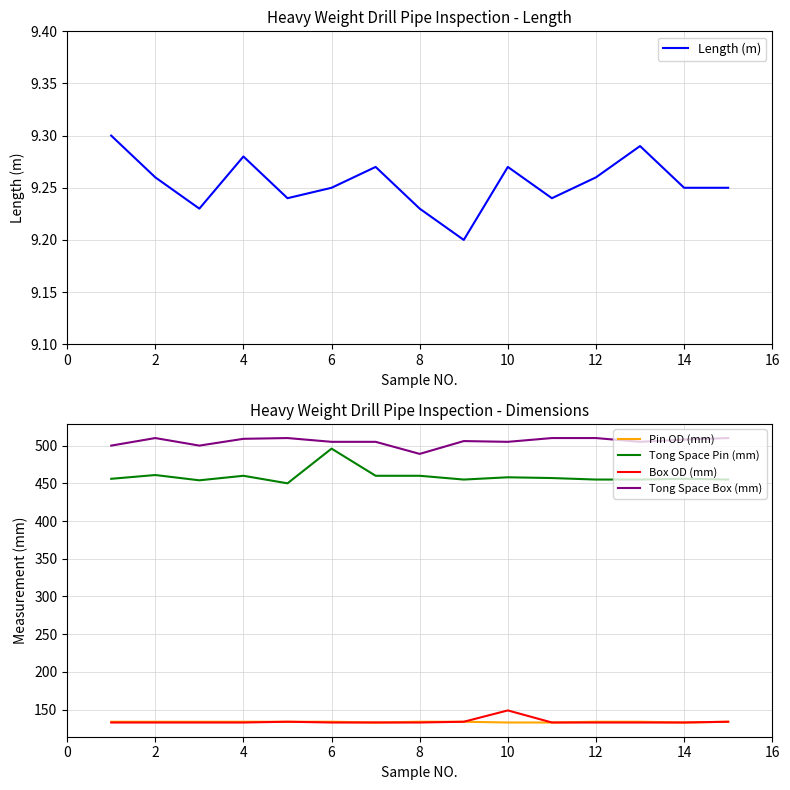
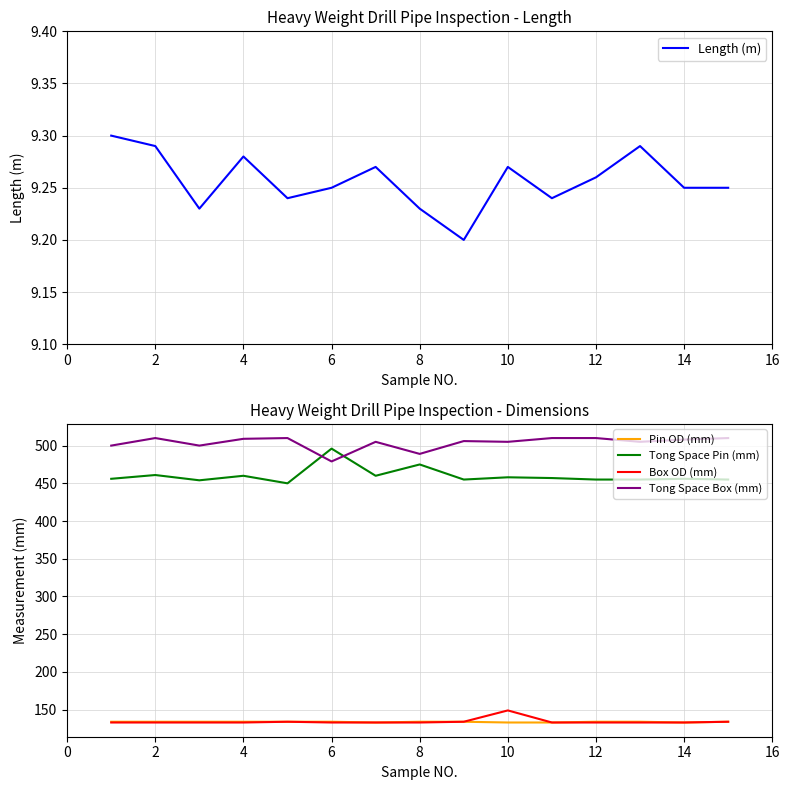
Heavy Weight Drill Pipe Inspection - Length, 2: 9.26 -> 9.29
Heavy Weight Drill Pipe Inspection - Dimensions, Tong Space Box (mm), 6: 510 -> 480
Heavy Weight Drill Pipe Inspection - Dimensions, Tong Space Pin (mm), 8: 460 -> 480
